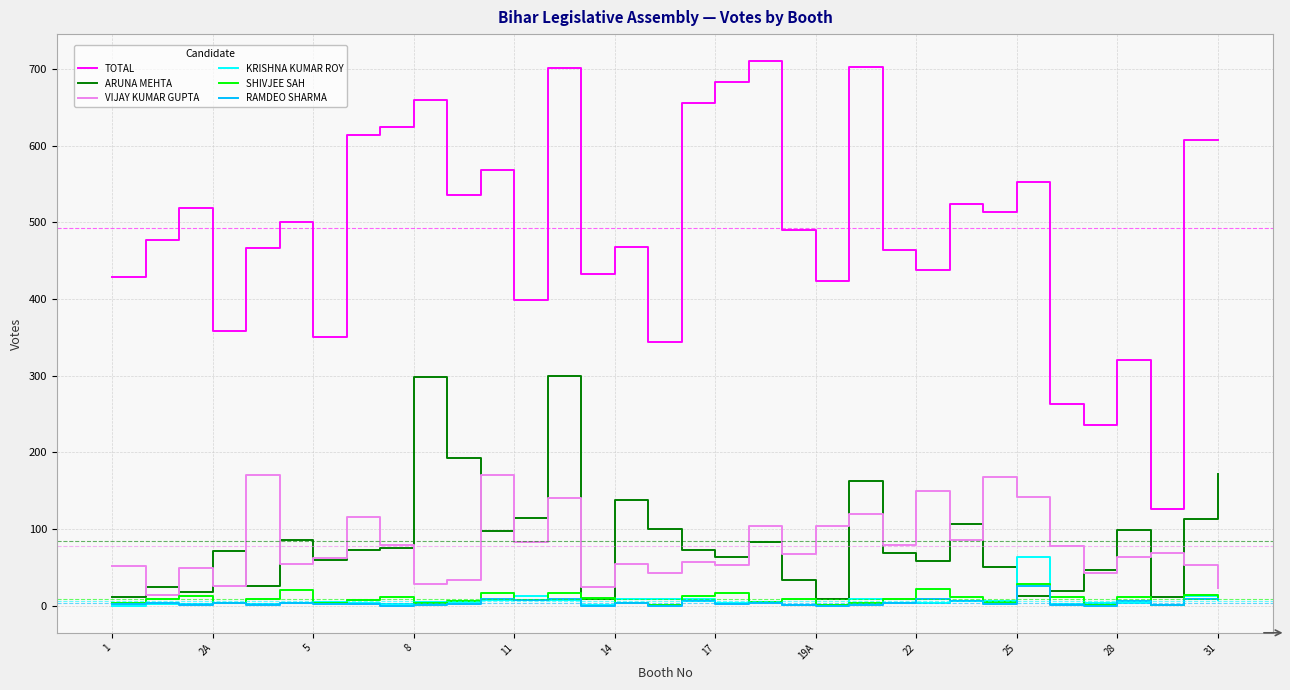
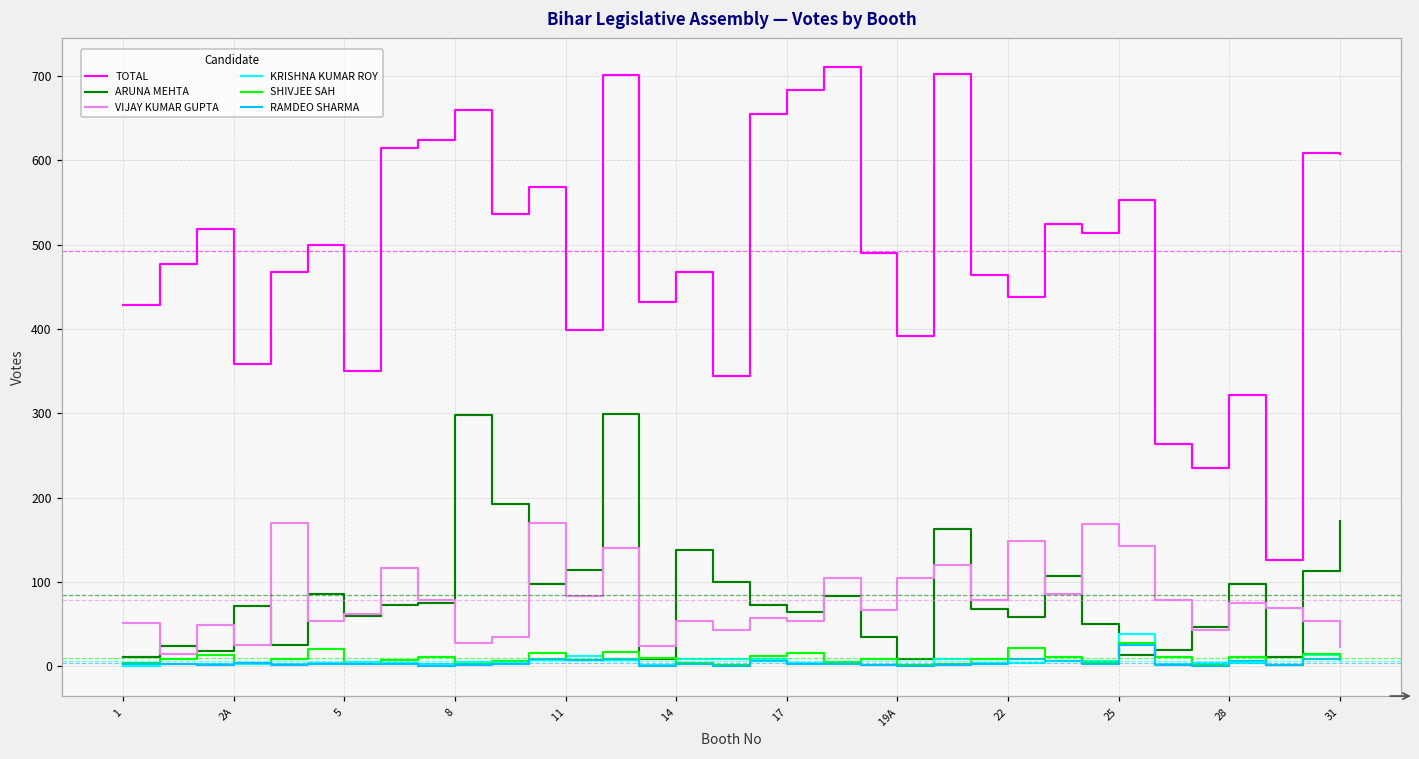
TOTAL, 19A: 420 -> 390
KRISHNA KUMAR ROY, 25: 60 -> 40
VIJAY KUMAR GUPTA, 28: 60 -> 80
